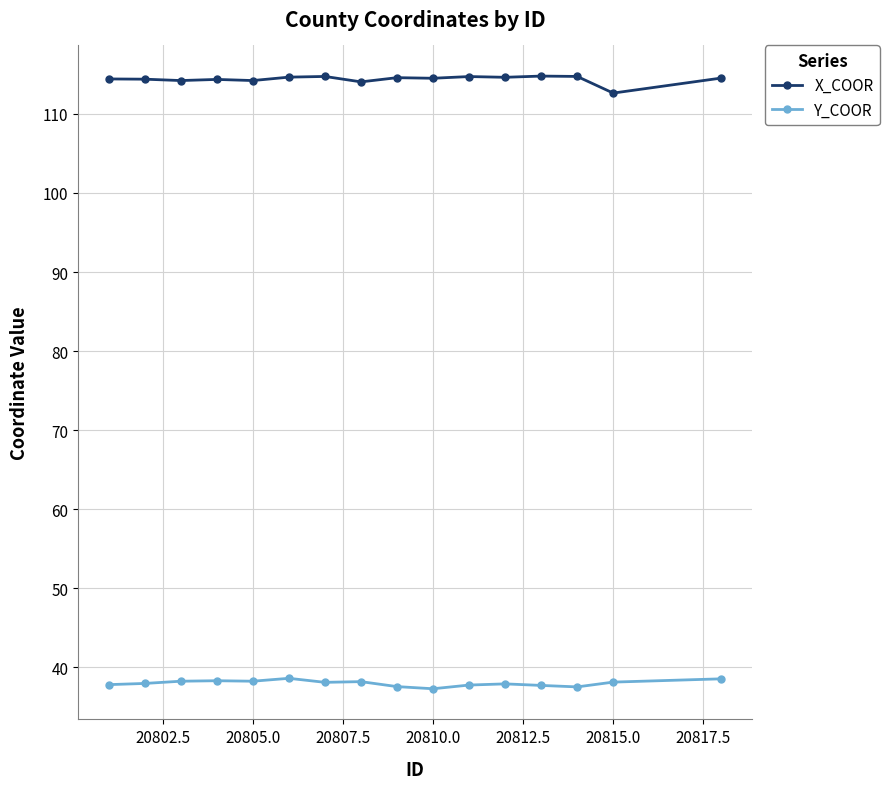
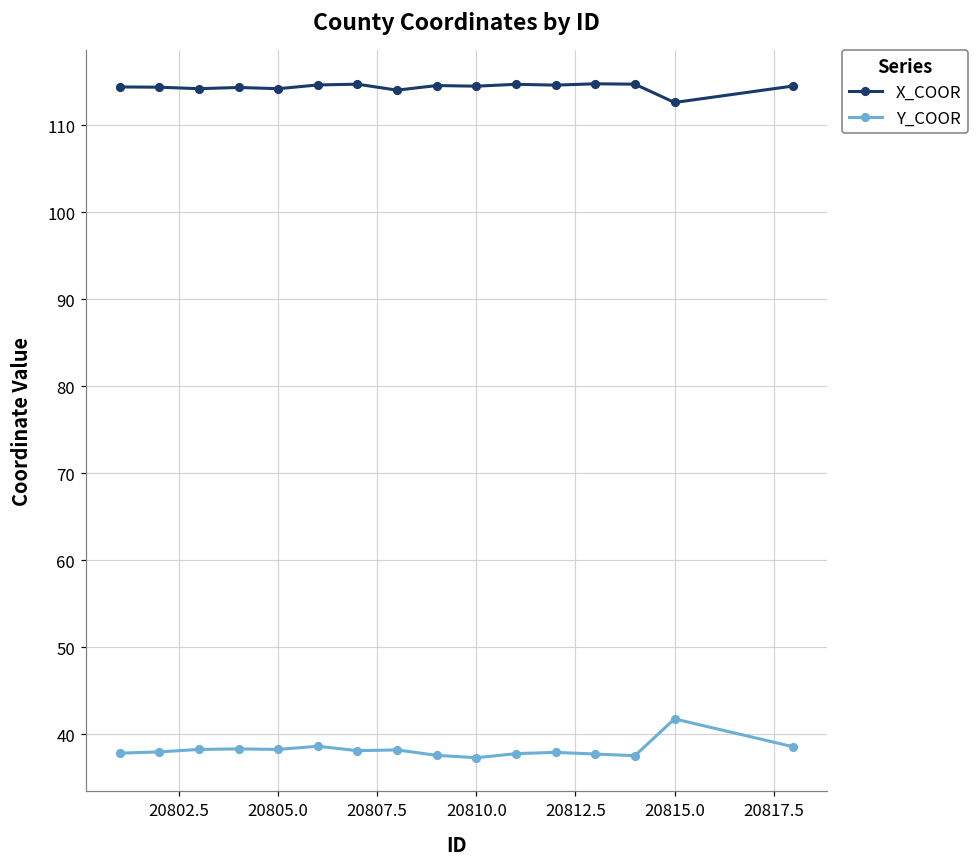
Y_COOR, 20815.0: 38 -> 42
